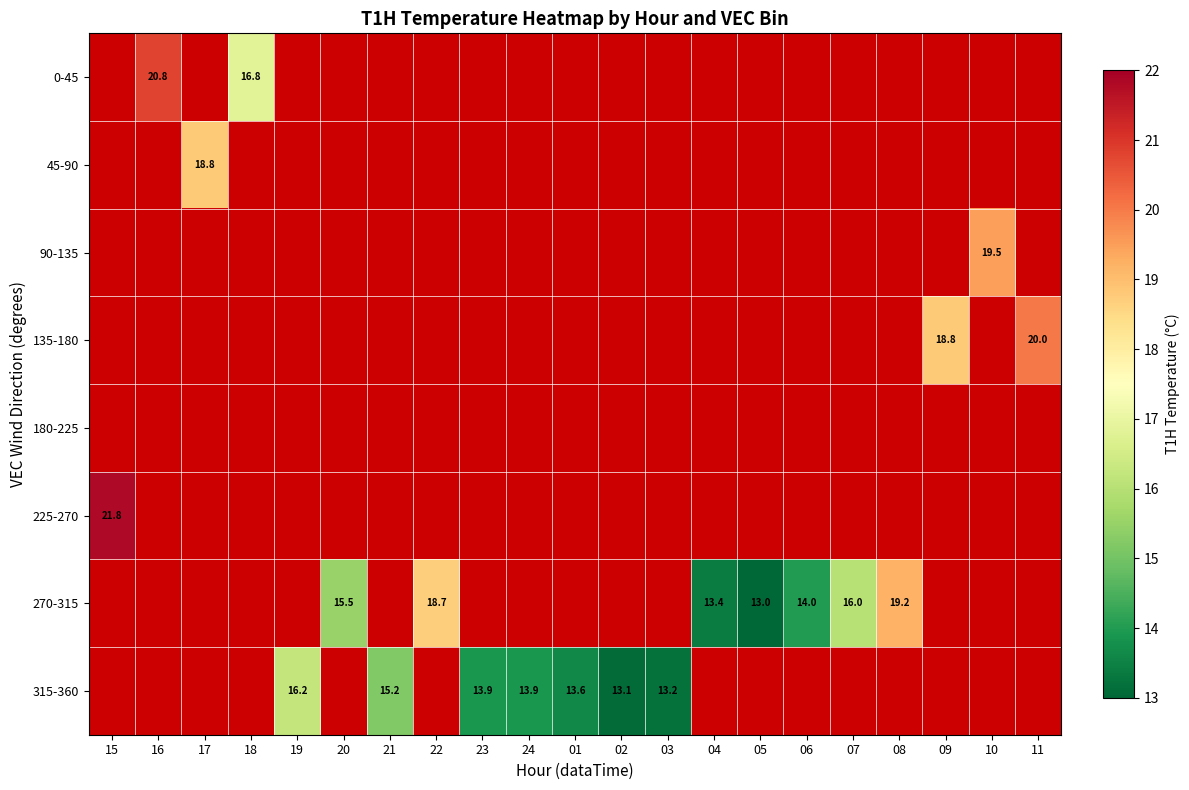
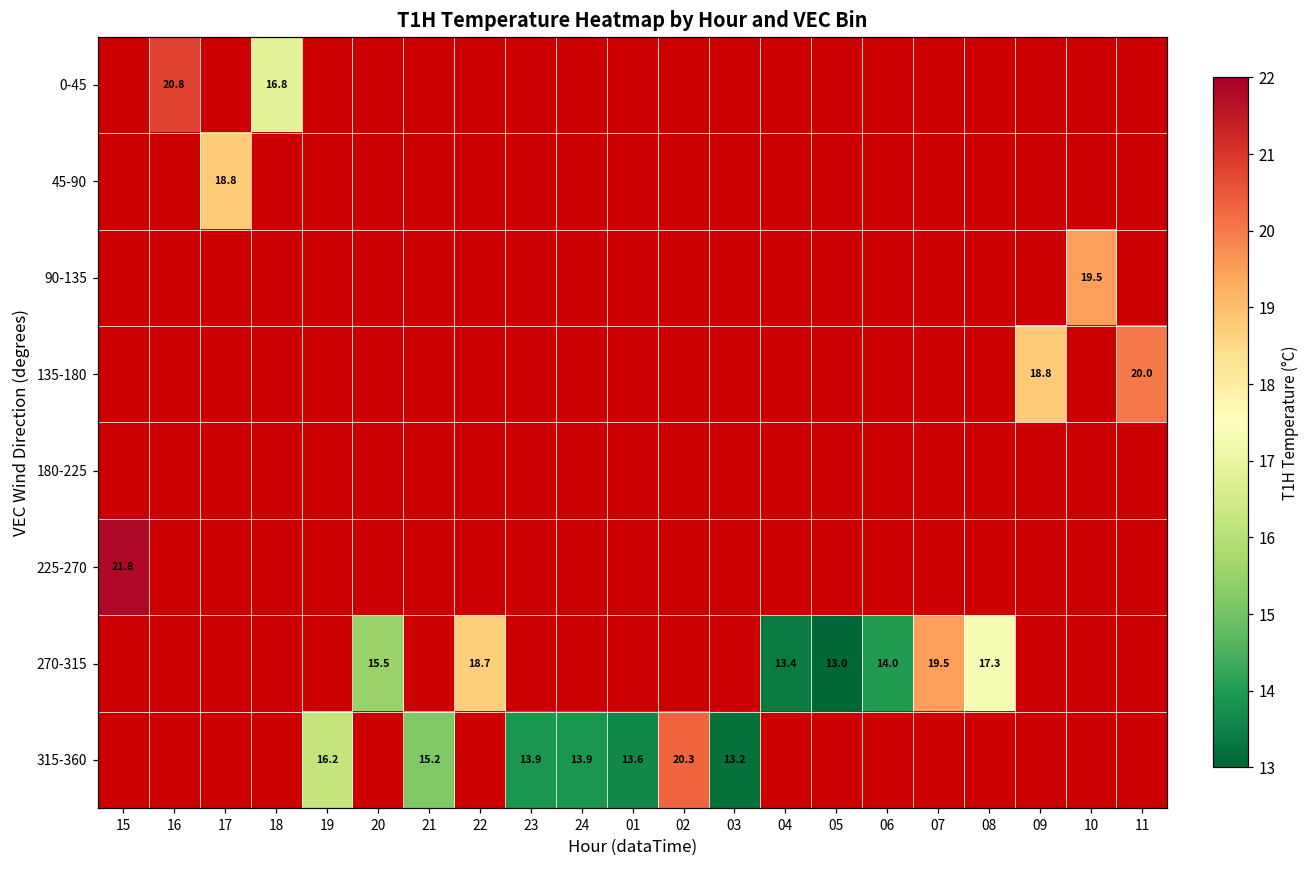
270-315, 07: 16.0 -> 19.5
270-315, 08: 19.2 -> 17.3
315-360, 02: 13.1 -> 20.3
